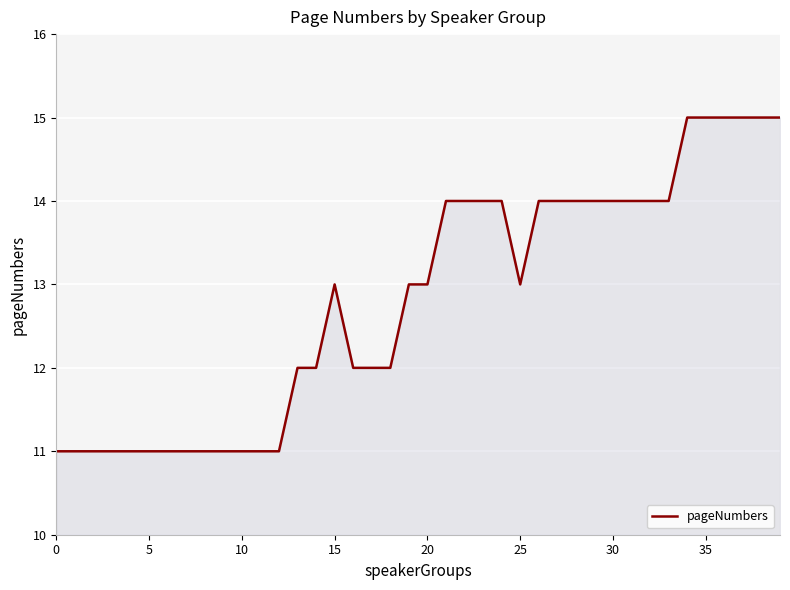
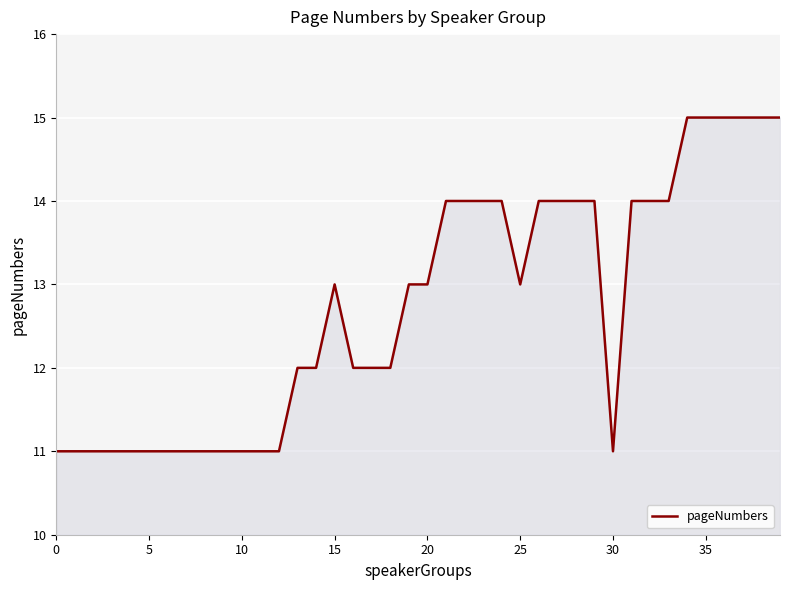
30: 14 -> 11
